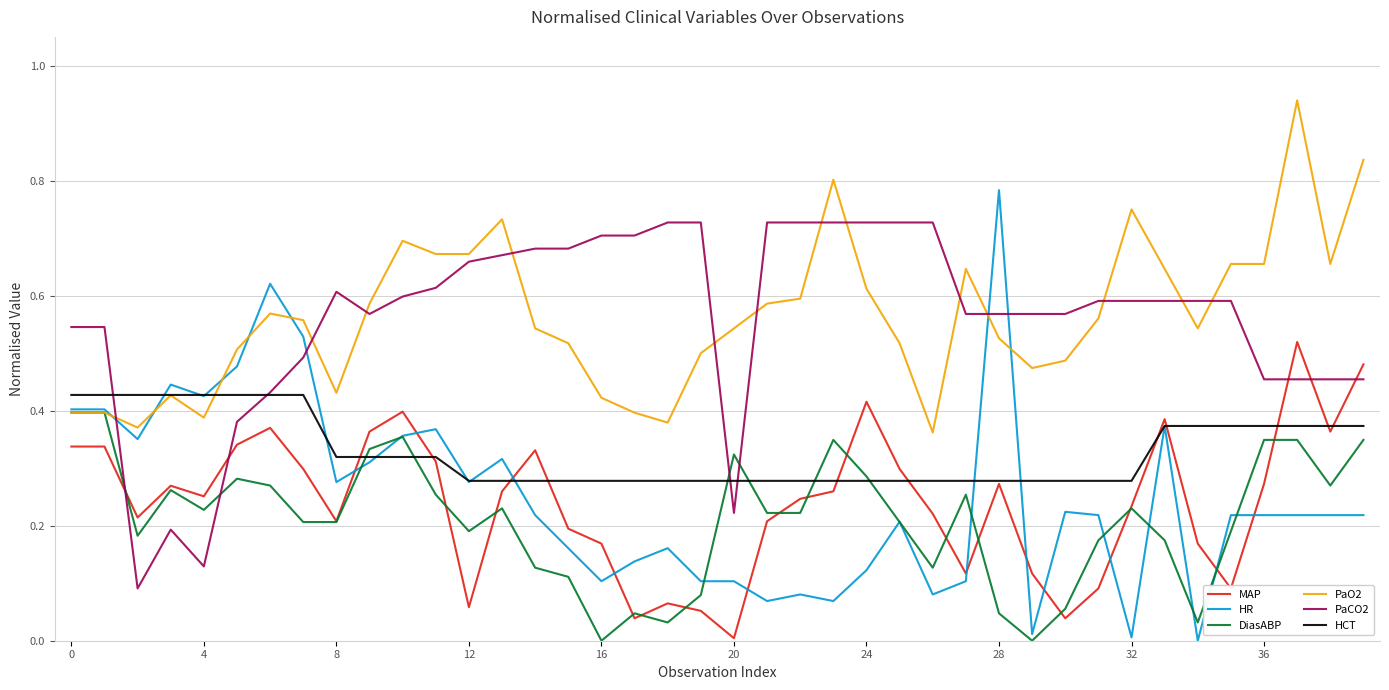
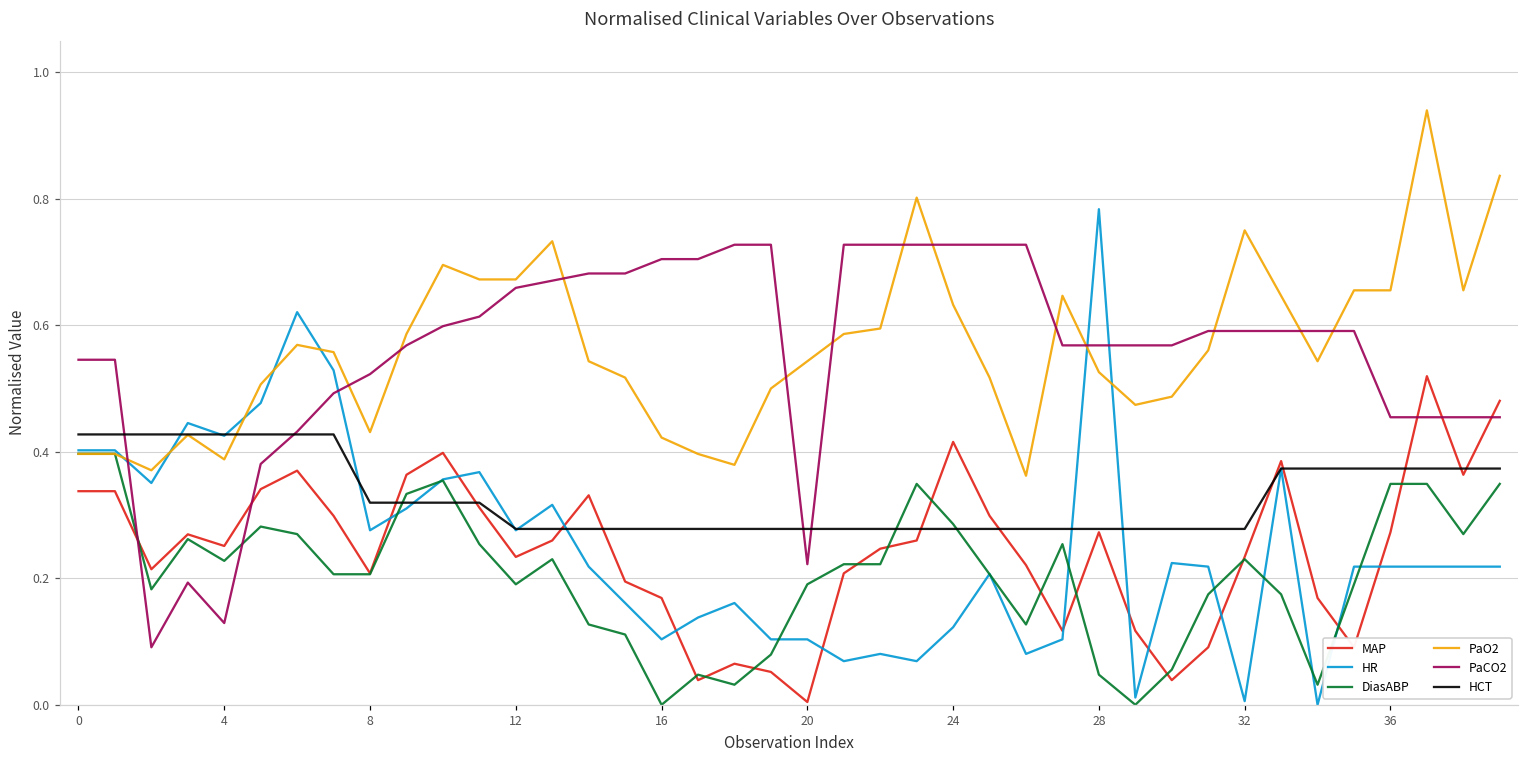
PaCO2, 8: 0.61 -> 0.52
MAP, 12: 0.06 -> 0.23
DiasABP, 20: 0.32 -> 0.19
PaO2, 24: 0.61 -> 0.63
